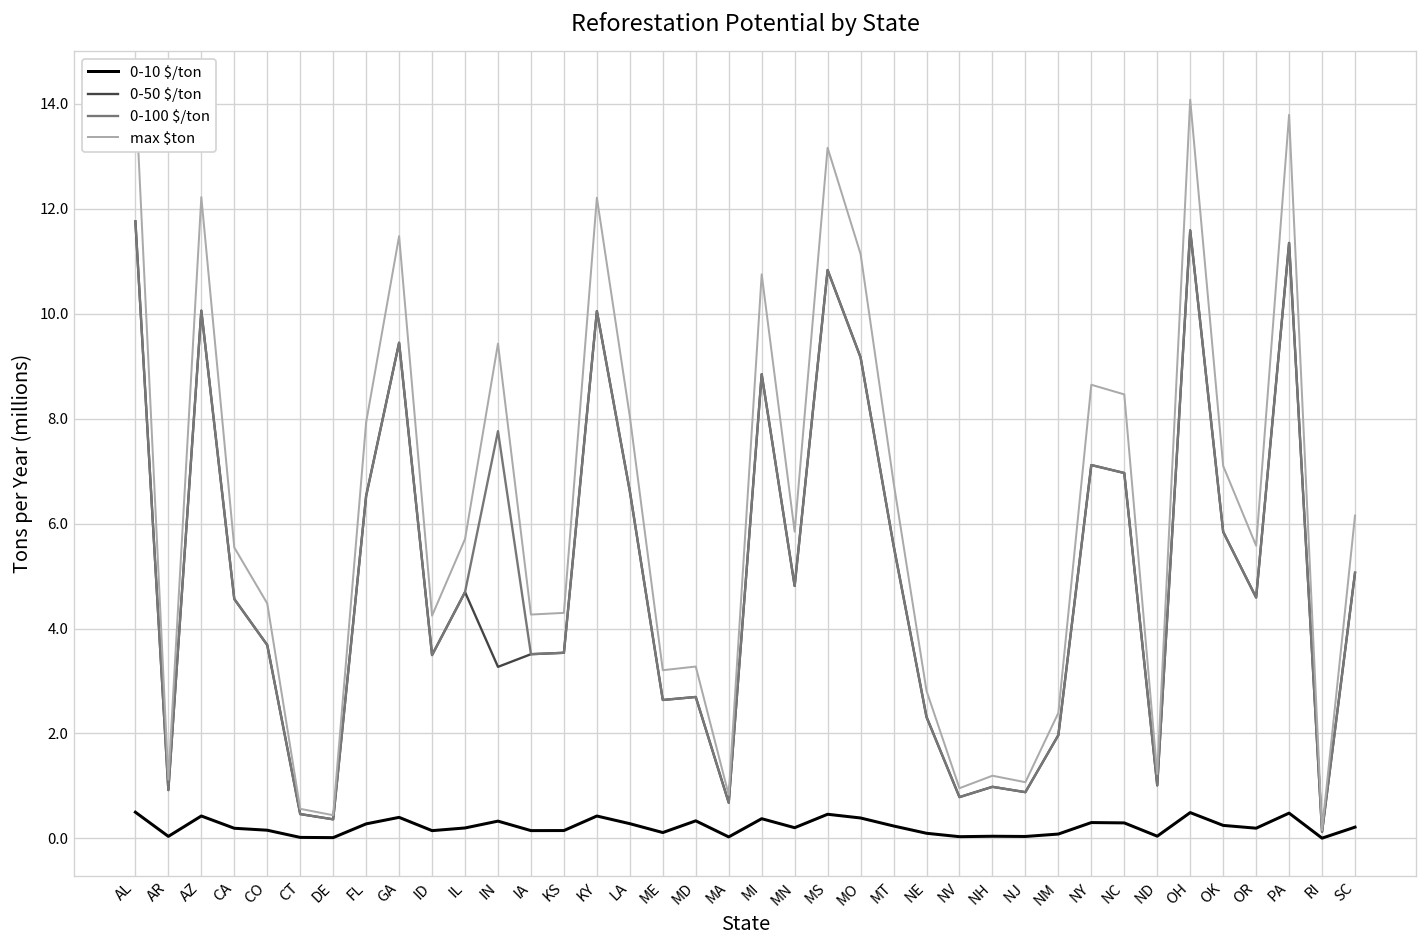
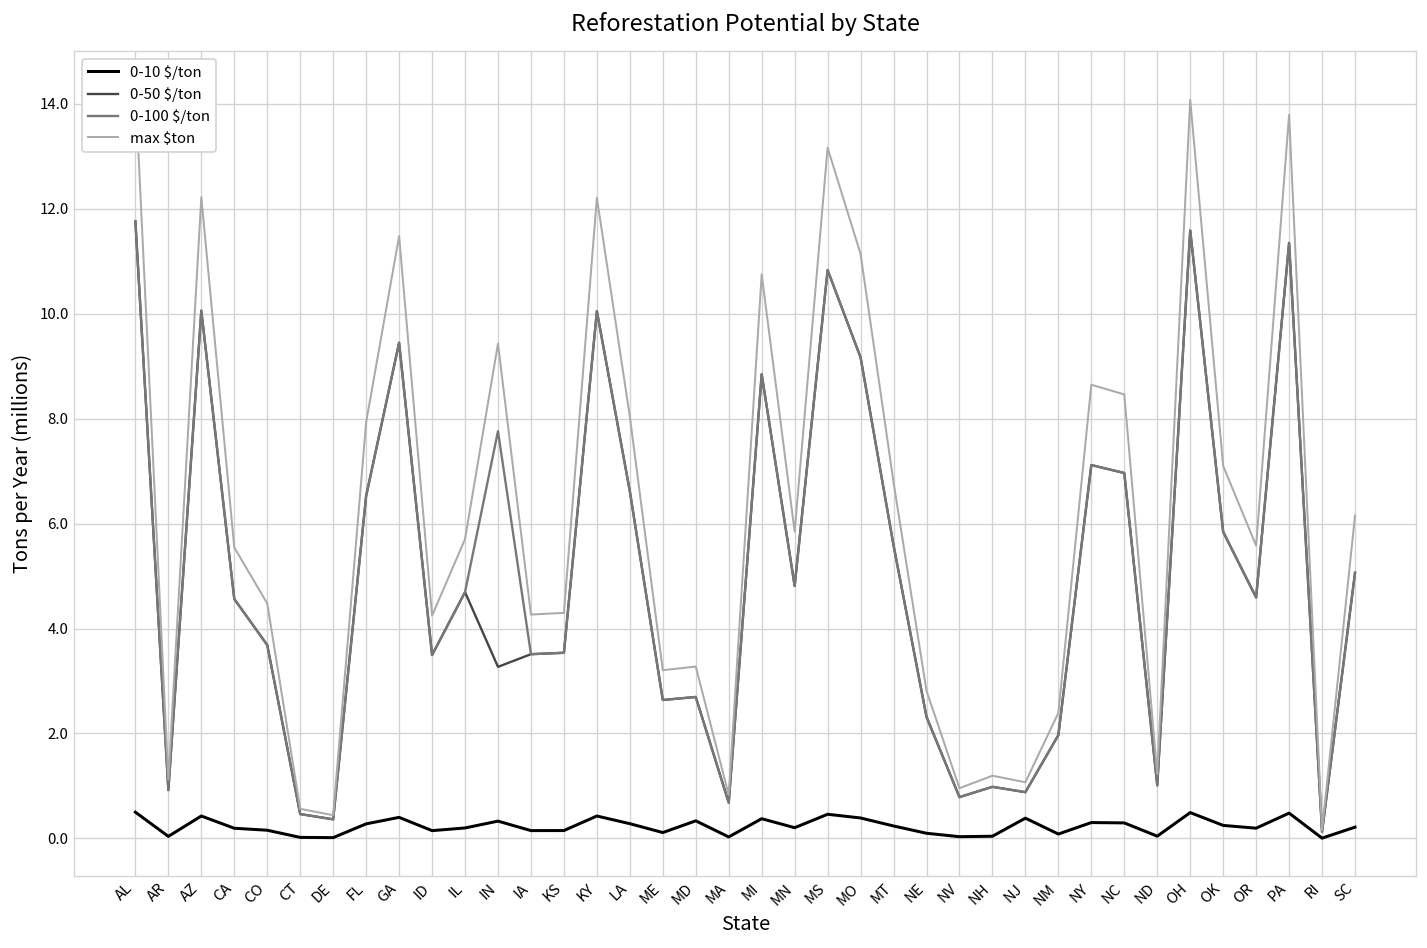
0-10 $/ton, NJ: 0.0 -> 0.4
